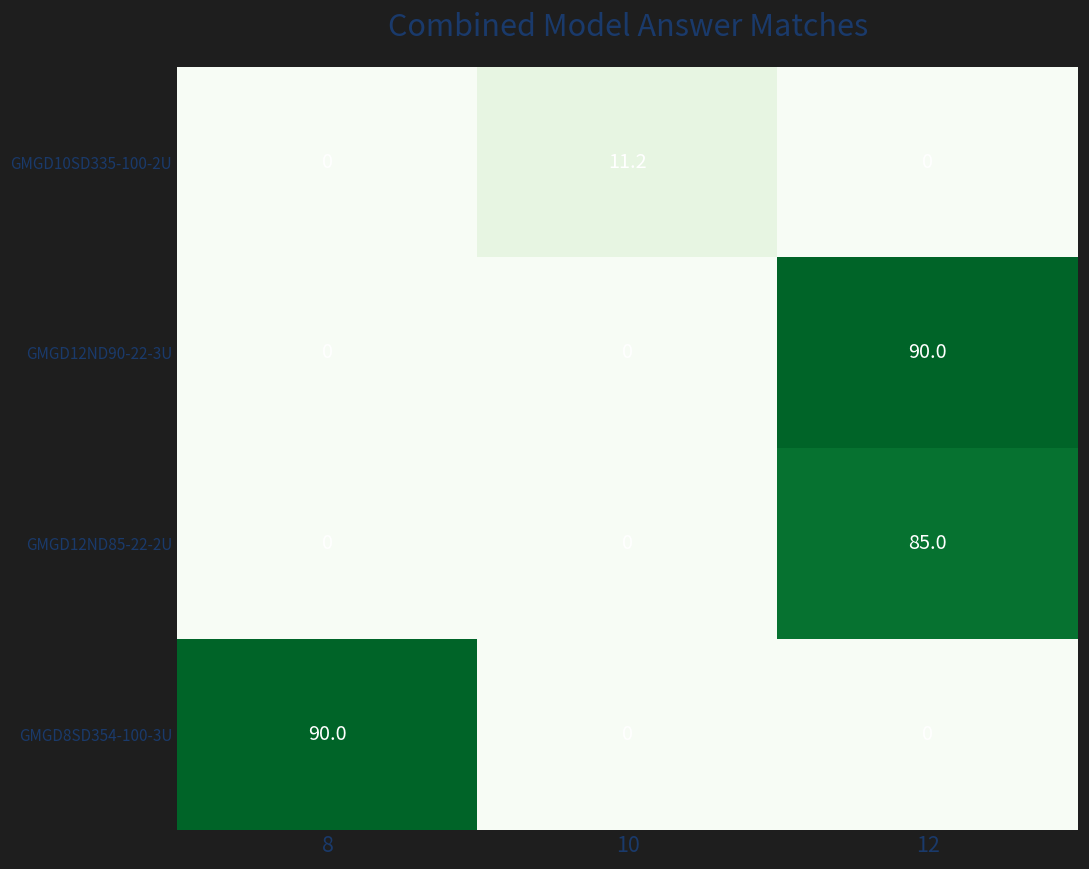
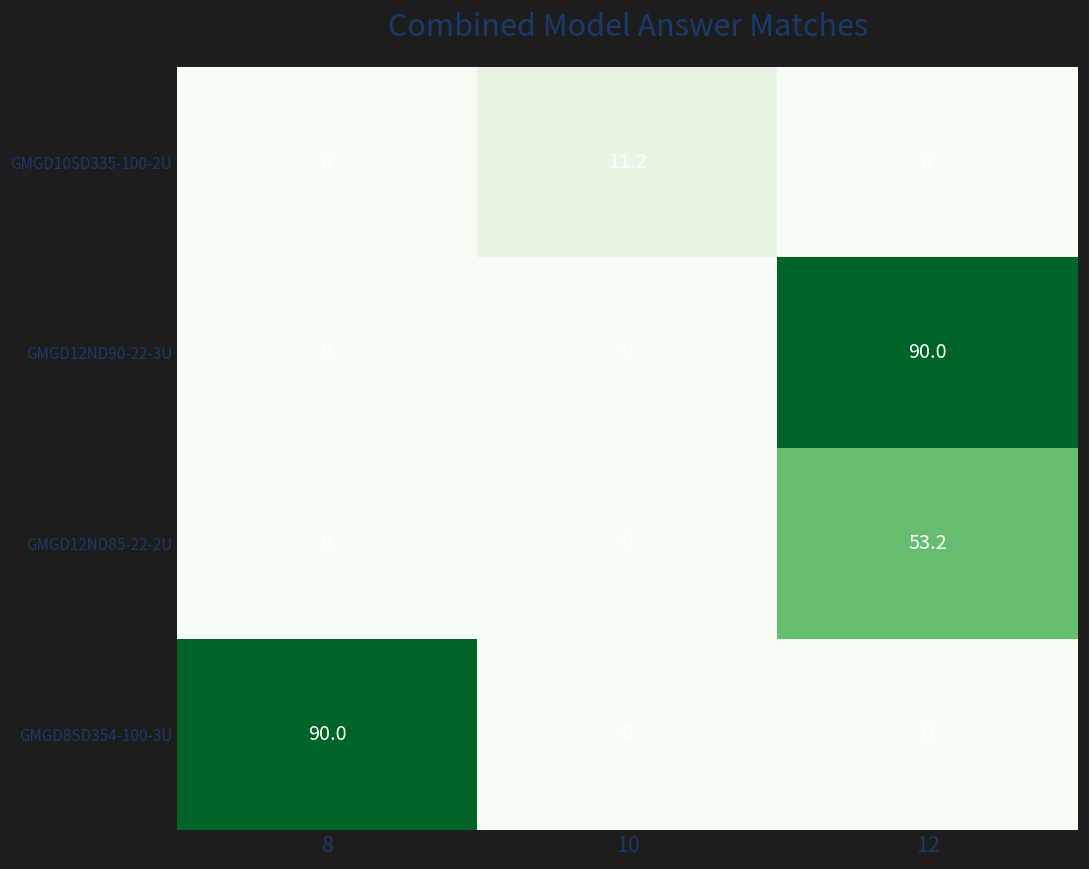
GMGD12ND85-22-2U, 12: 85.0 -> 53.2
